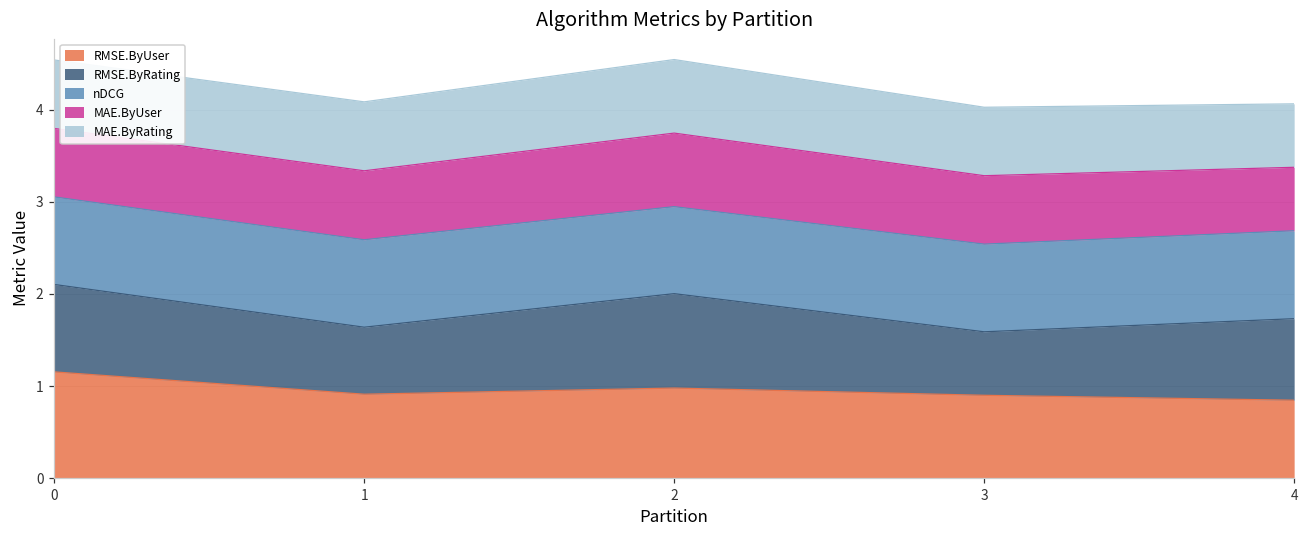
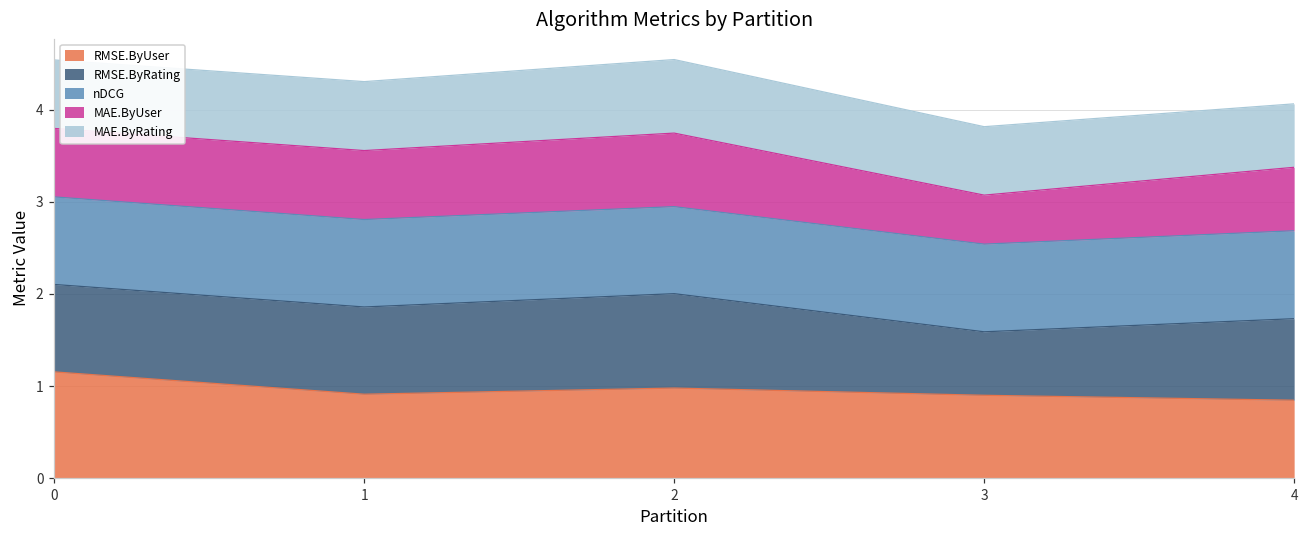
RMSE.ByRating, 1: 0.7 -> 0.9
MAE.ByUser, 3: 0.7 -> 0.5
